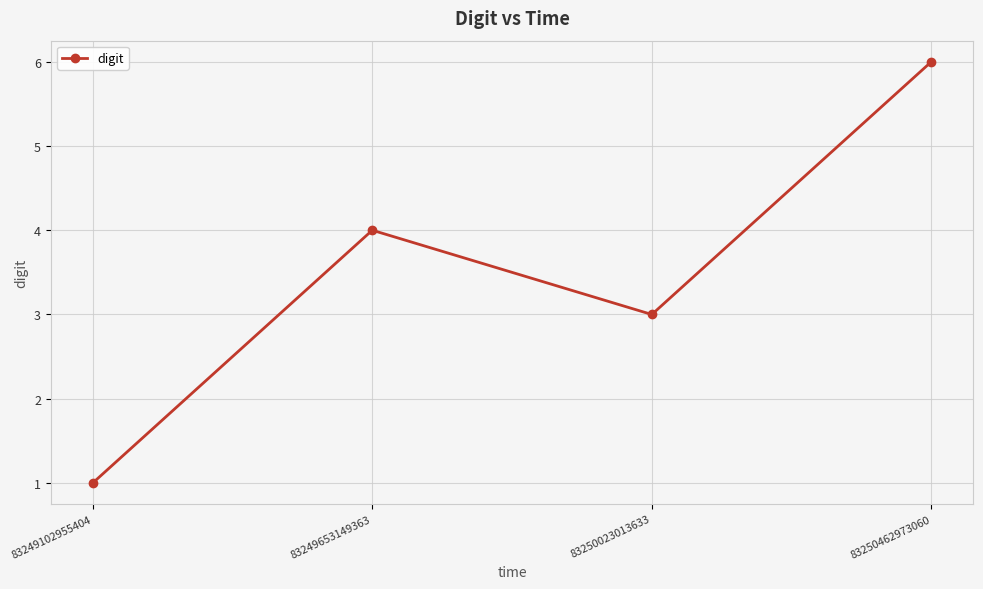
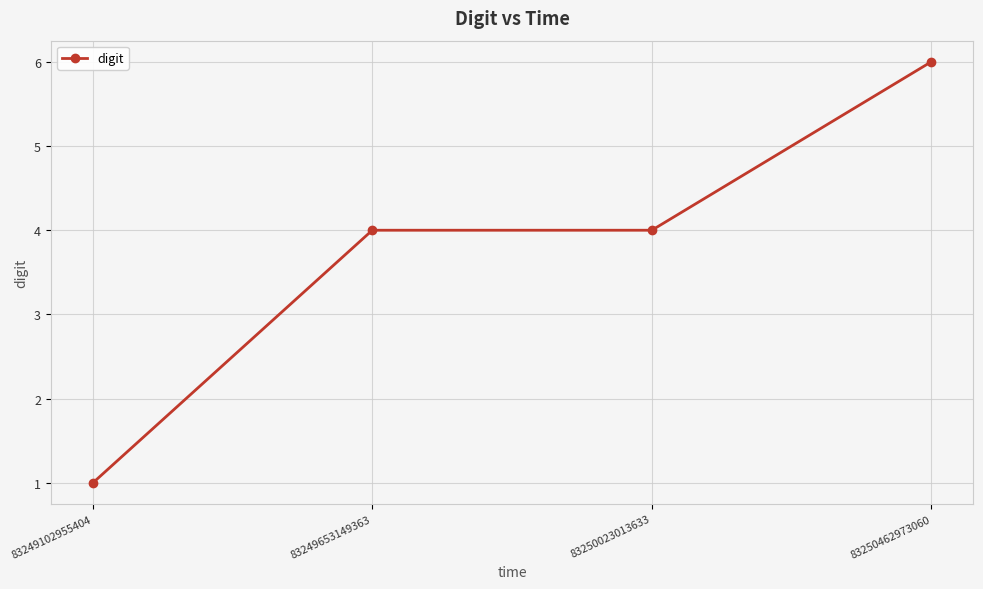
83250023013633: 3 -> 4
